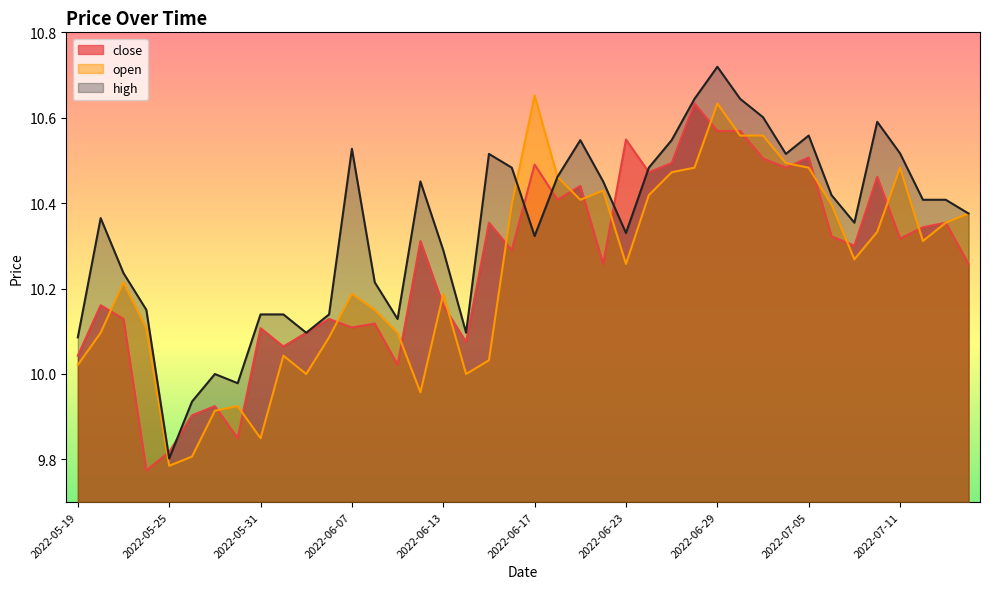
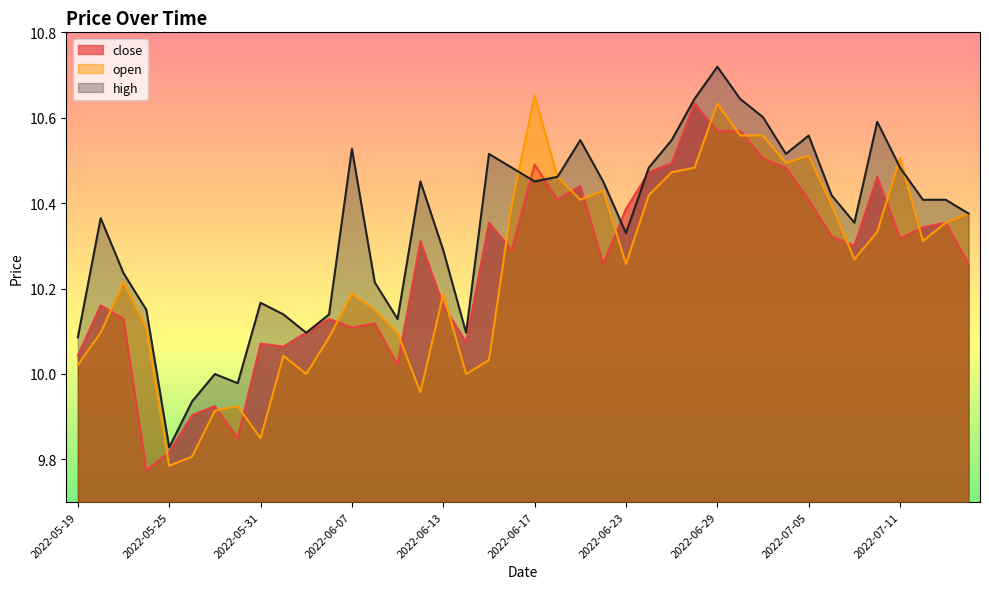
high, 2022-05-25: 9.80 -> 9.83
close, 2022-05-31: 10.11 -> 10.07
high, 2022-05-31: 10.14 -> 10.17
high, 2022-06-17: 10.32 -> 10.45
close, 2022-06-23: 10.55 -> 10.39
close, 2022-07-05: 10.51 -> 10.41
open, 2022-07-05: 10.48 -> 10.51
open, 2022-07-11: 10.48 -> 10.51
high, 2022-07-11: 10.52 -> 10.48
